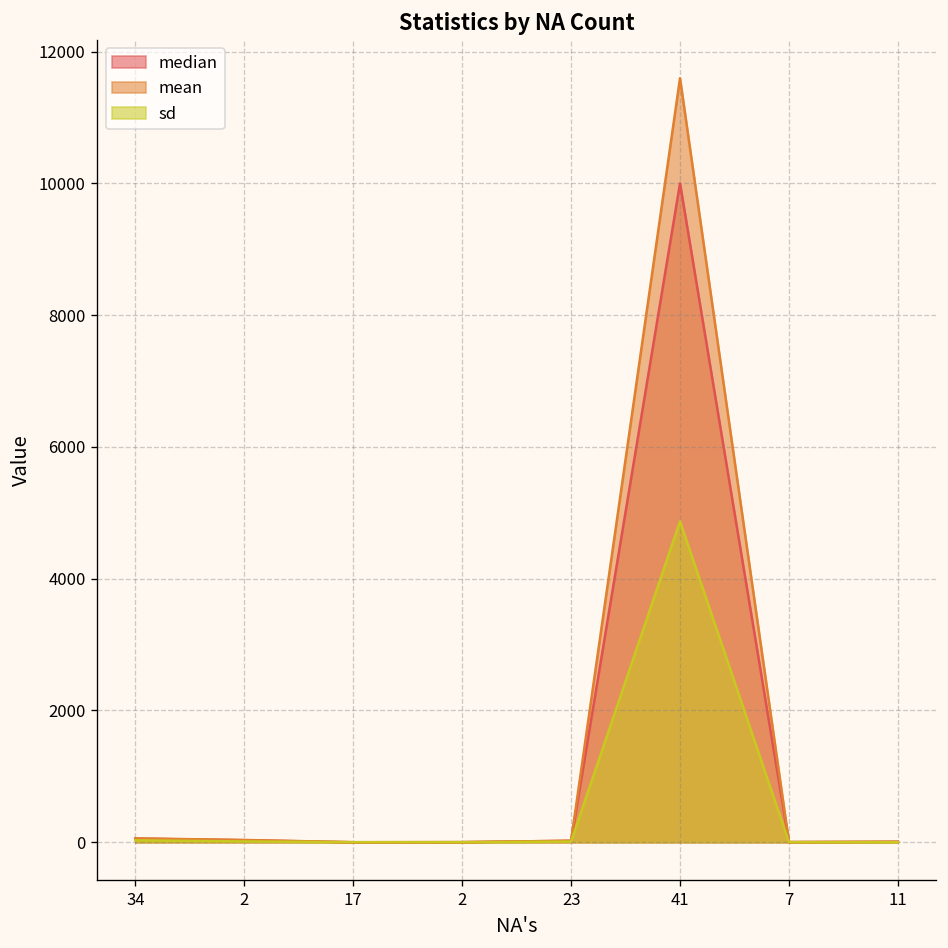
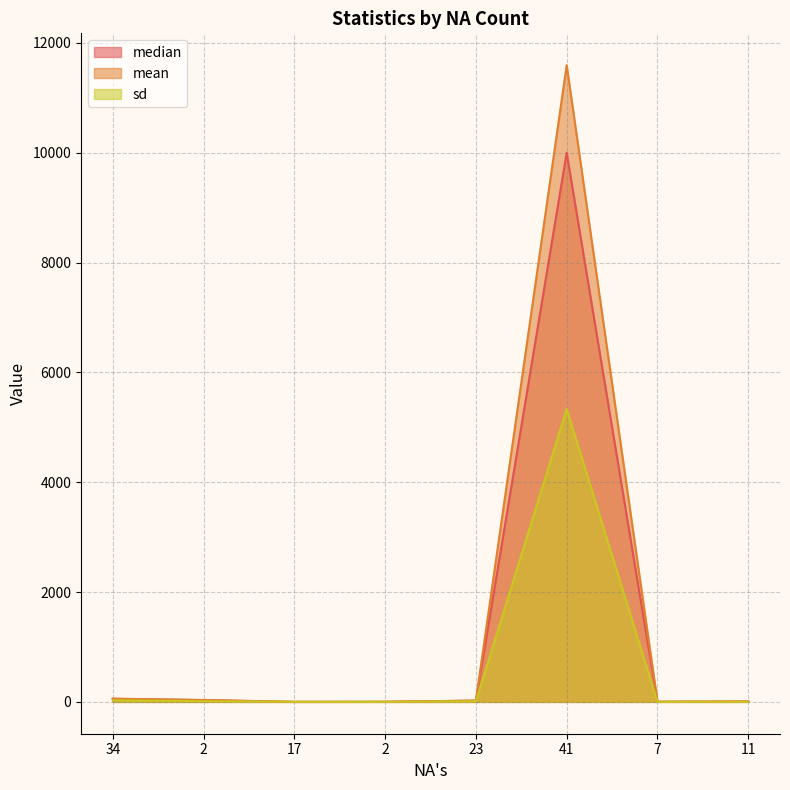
sd, 41: 4900 -> 5300
